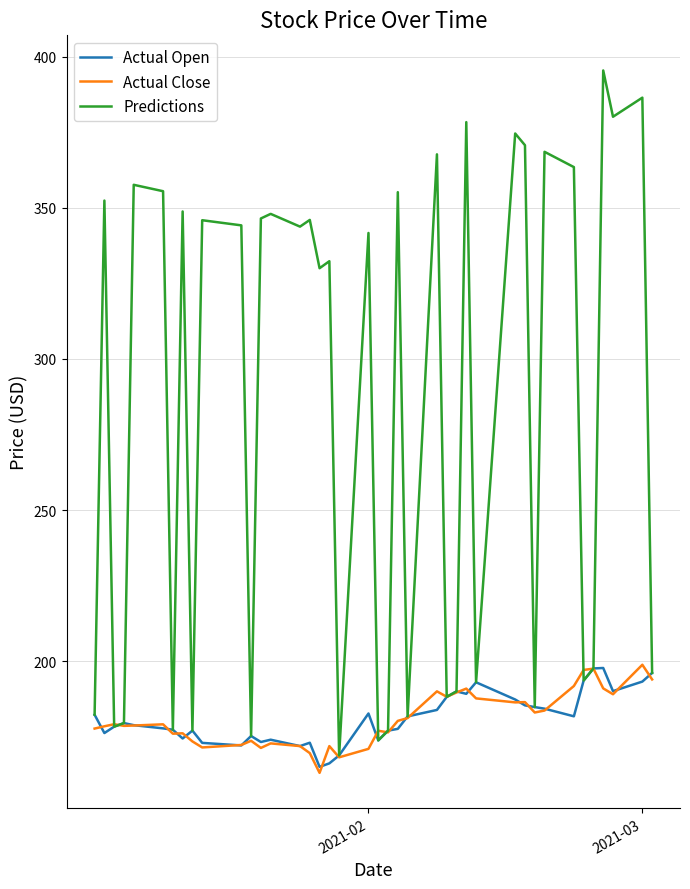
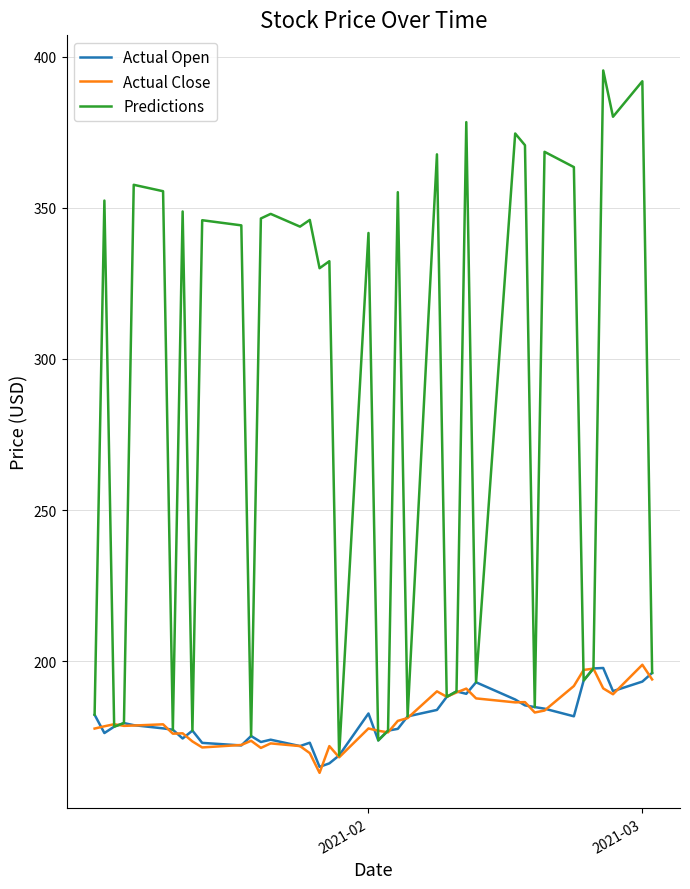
Actual Close, 2021-02: 171 -> 178
Predictions, 2021-03: 386 -> 392
